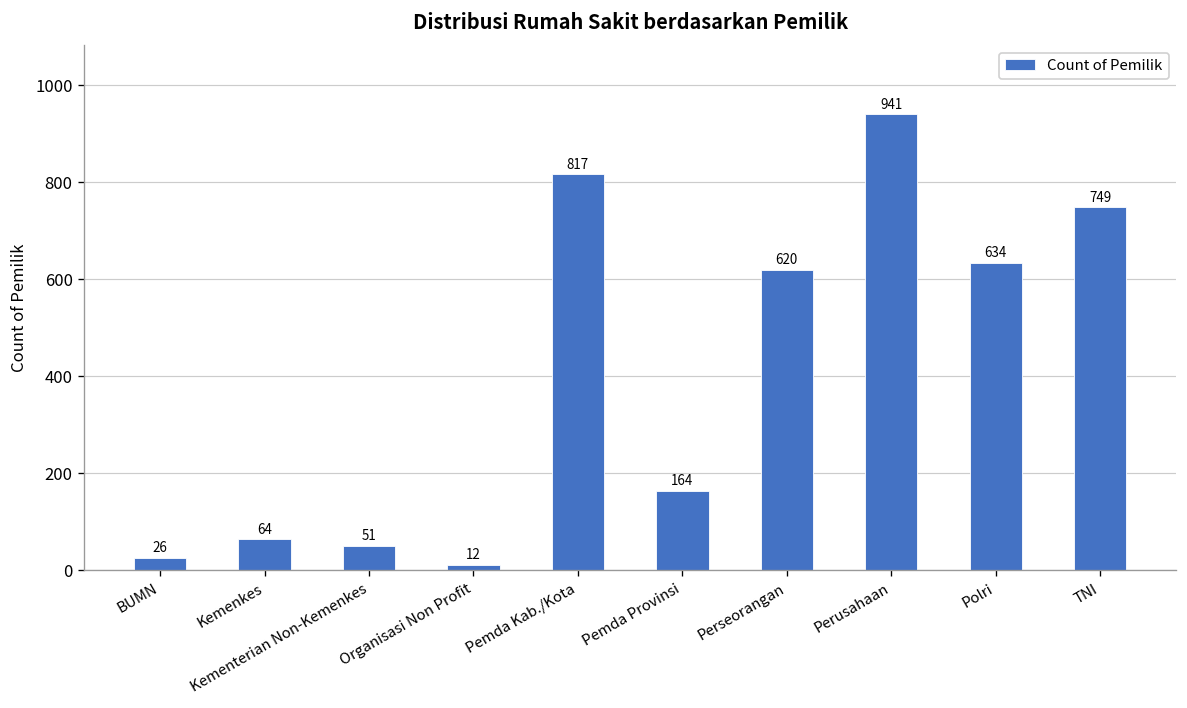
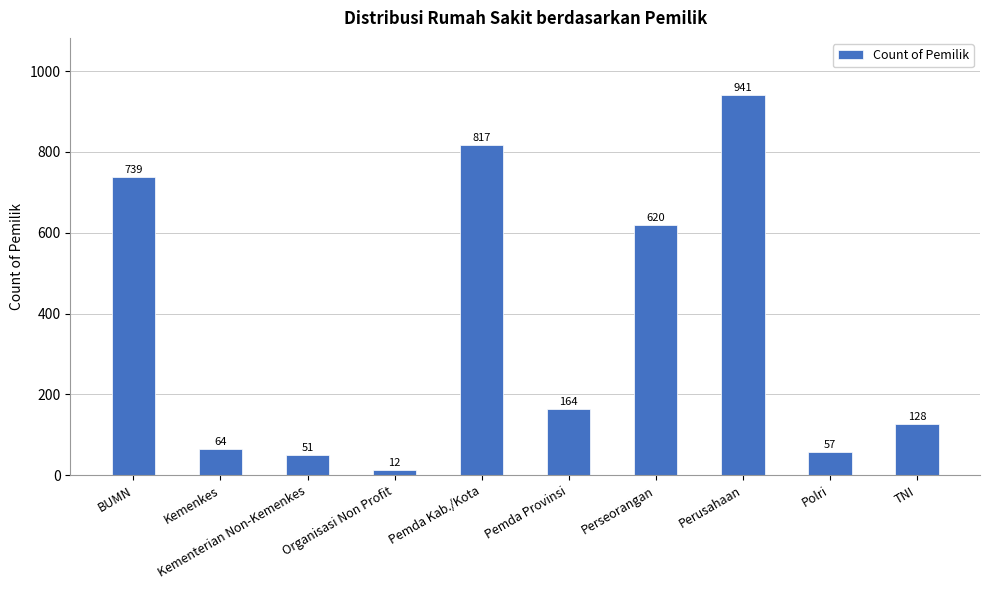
BUMN: 26 -> 739
Polri: 634 -> 57
TNI: 749 -> 128
